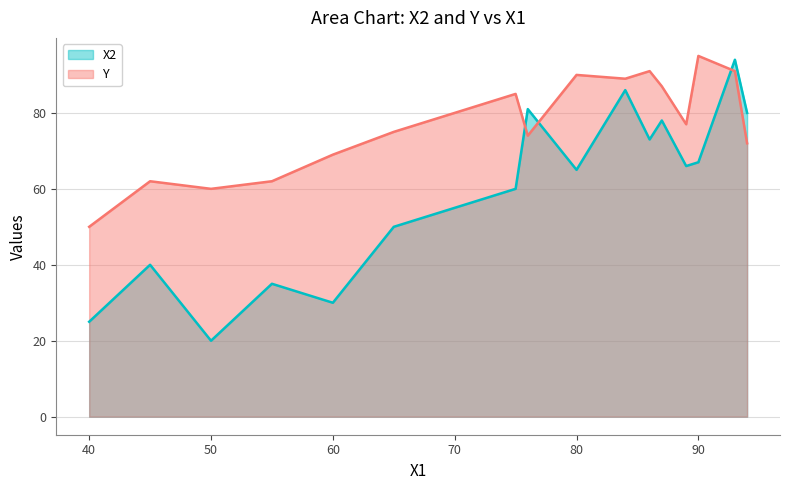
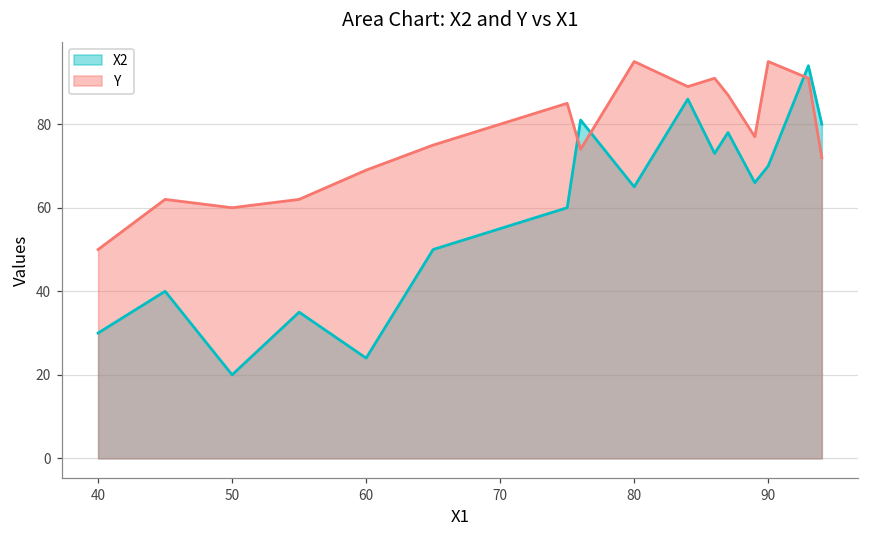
X2, 40: 25 -> 30
X2, 60: 30 -> 24
Y, 80: 90 -> 95
X2, 90: 67 -> 70
